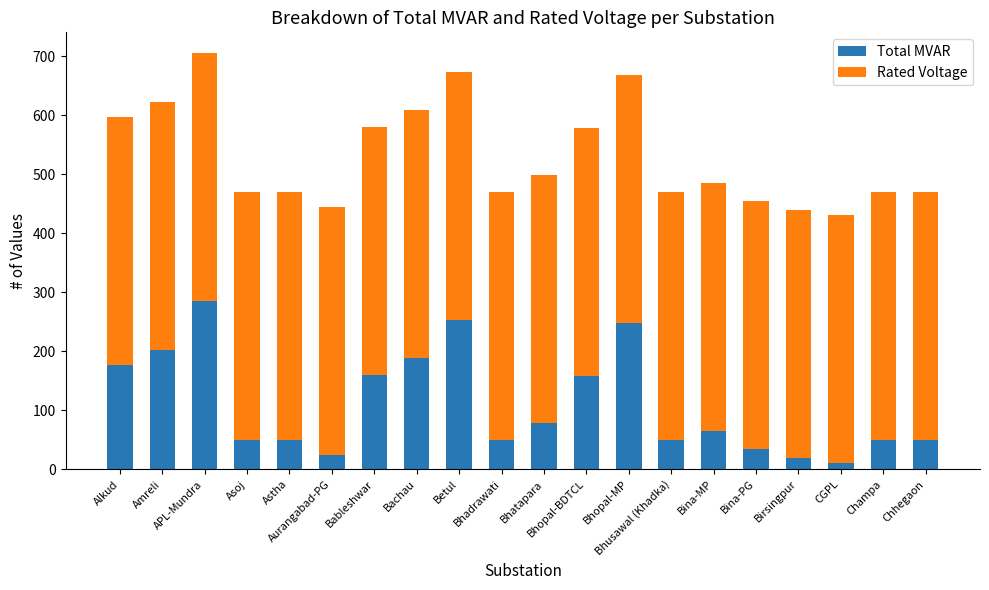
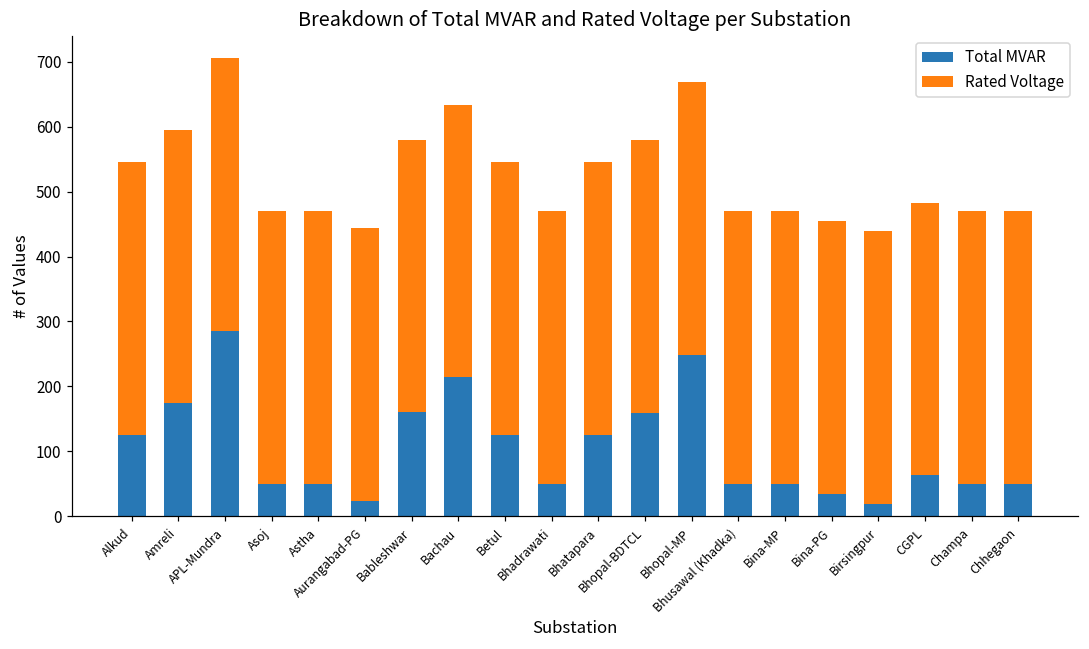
Total MVAR, Alkud: 180 -> 130
Total MVAR, Amreli: 200 -> 180
Total MVAR, Bachau: 190 -> 210
Total MVAR, Betul: 250 -> 130
Total MVAR, Bhatapara: 80 -> 130
Total MVAR, Bina-MP: 70 -> 50
Total MVAR, CGPL: 10 -> 60
